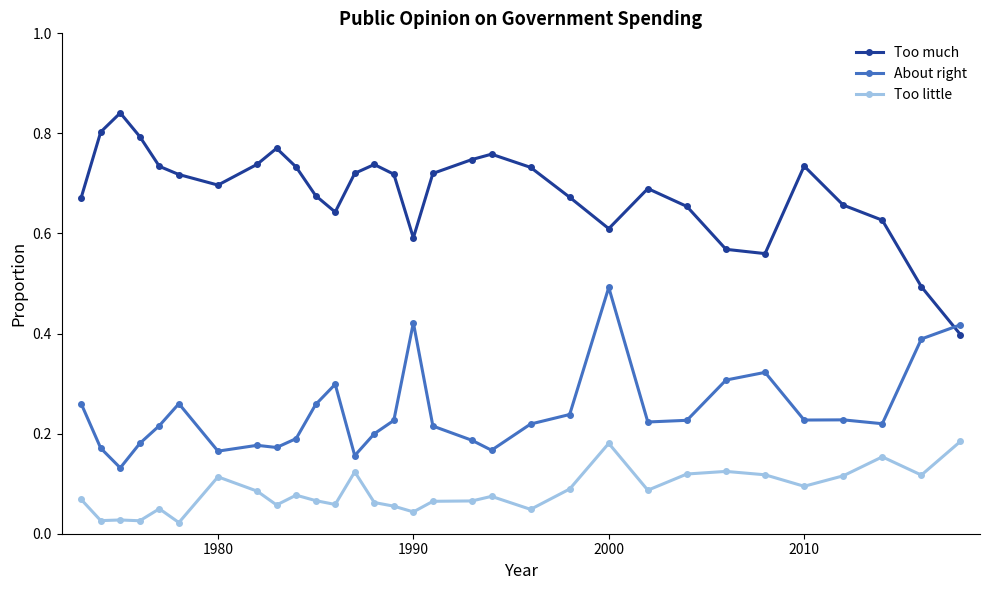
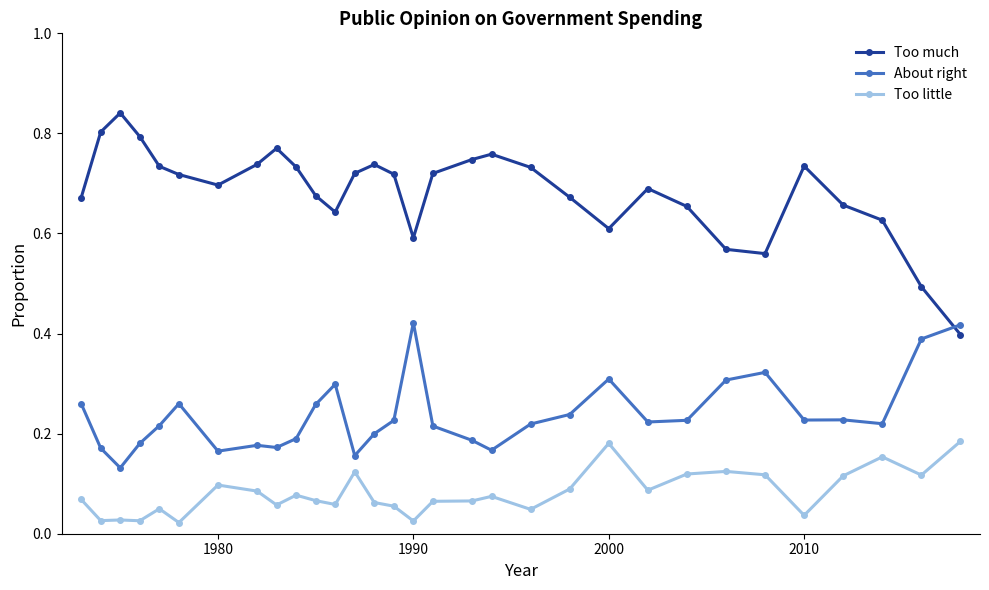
Too little, 1980: 0.11 -> 0.10
Too little, 1990: 0.04 -> 0.03
About right, 2000: 0.49 -> 0.31
Too little, 2010: 0.09 -> 0.04
